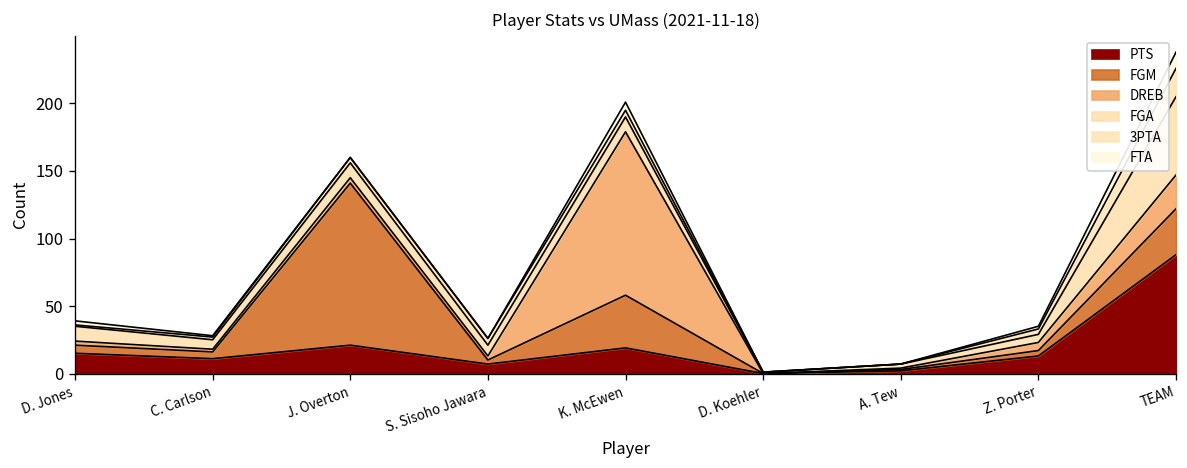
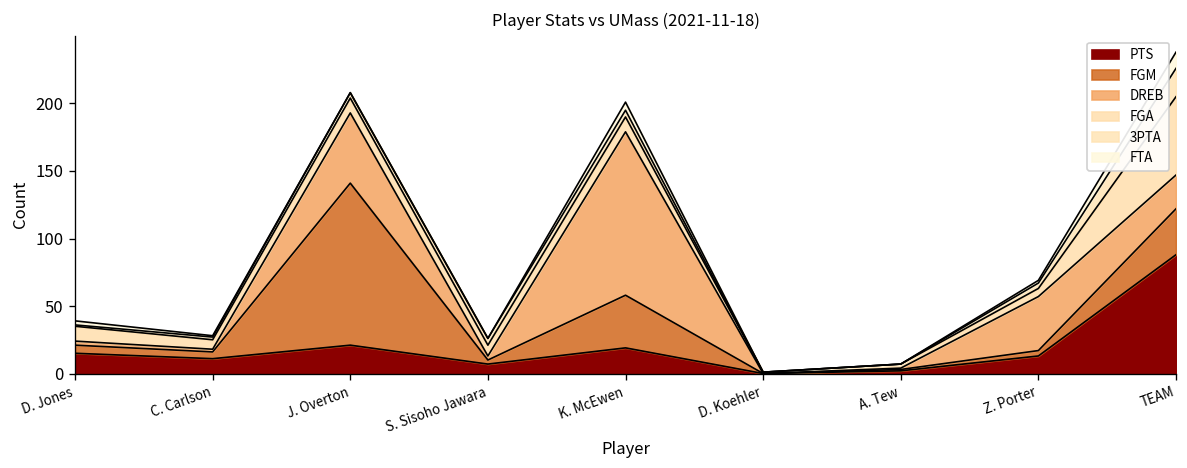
DREB, J. Overton: 4 -> 52
DREB, Z. Porter: 6 -> 40
